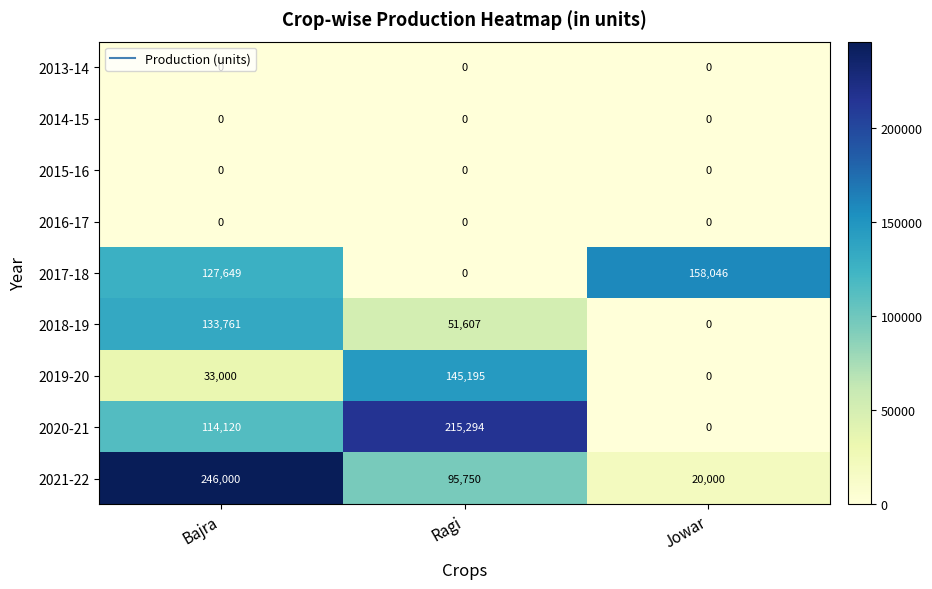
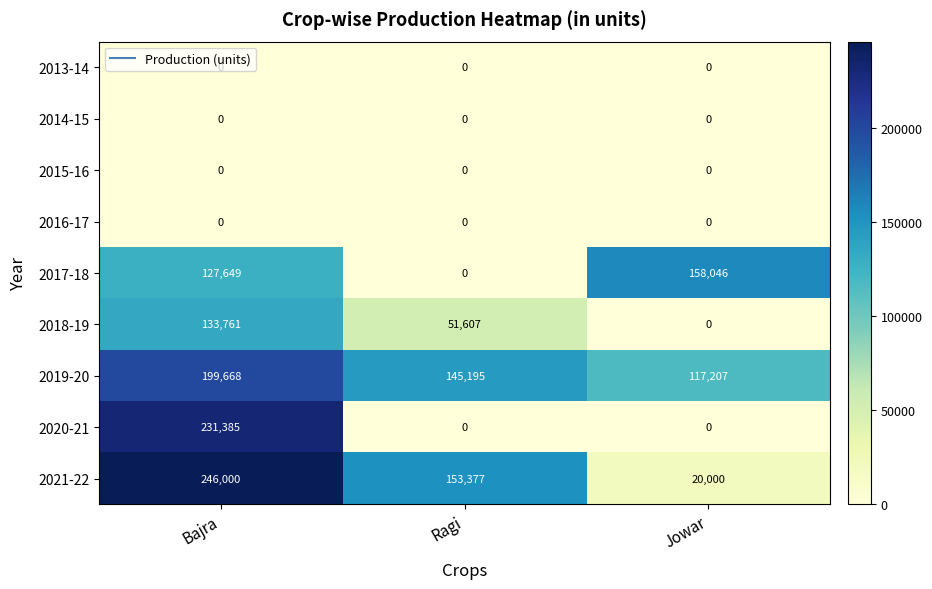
2019-20, Bajra: 33,000 -> 199,668
2019-20, Jowar: 0 -> 117,207
2020-21, Bajra: 114,120 -> 231,385
2020-21, Ragi: 215,294 -> 0
2021-22, Ragi: 95,750 -> 153,377
